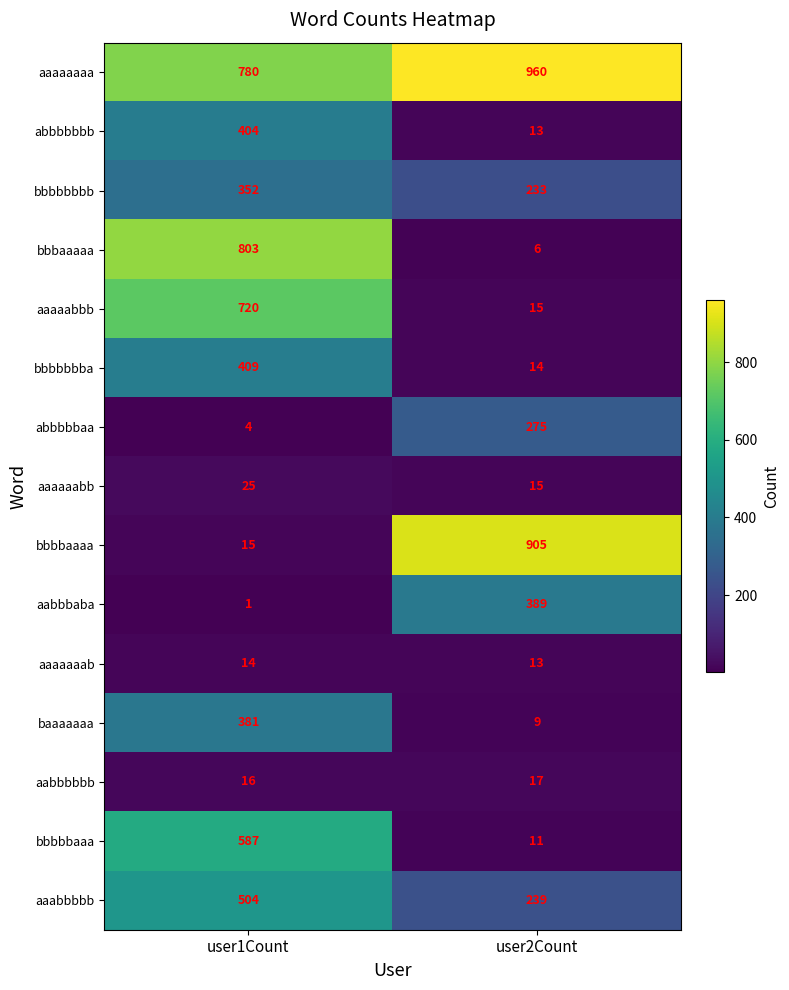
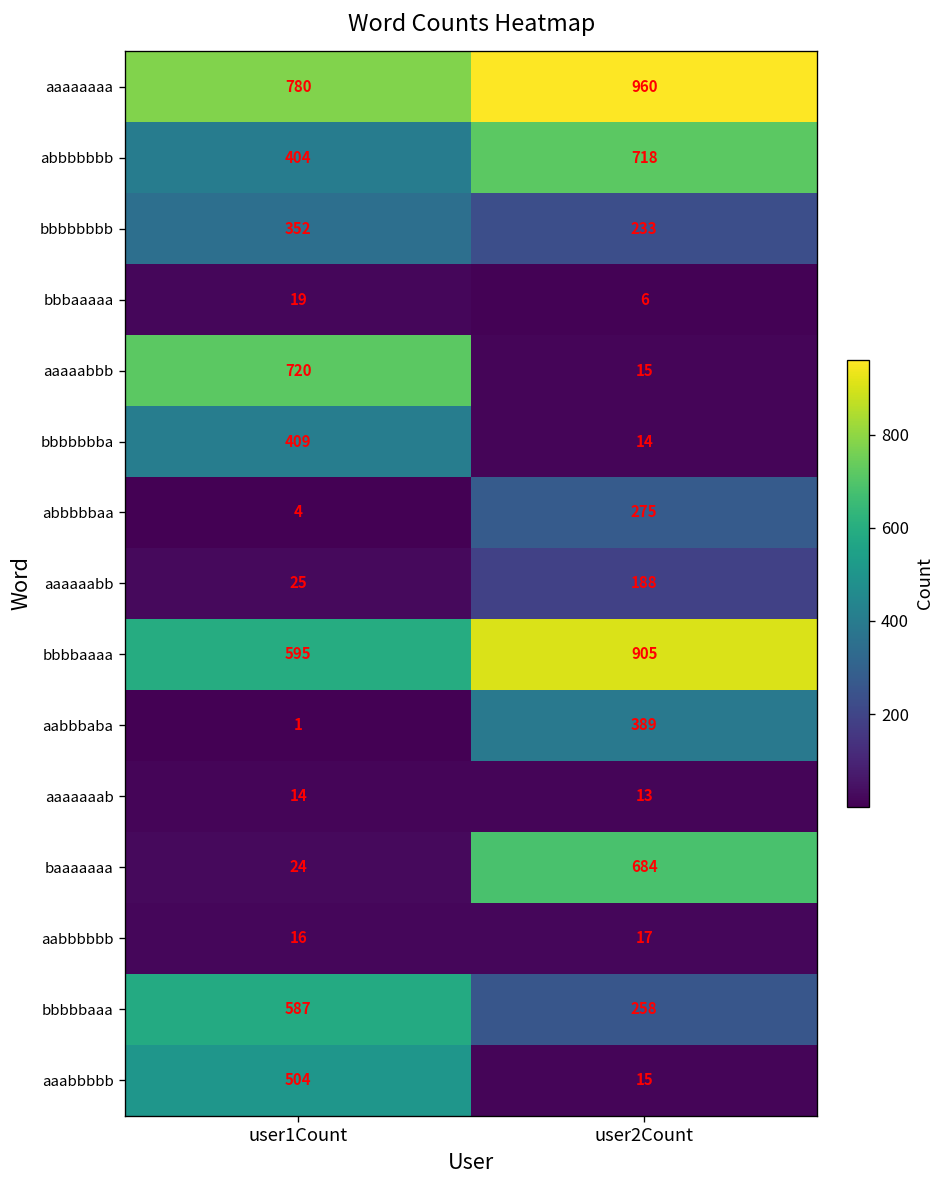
abbbbbbb, user2Count: 13 -> 718
bbbaaaaa, user1Count: 803 -> 19
aaaaaabb, user2Count: 15 -> 188
bbbbaaaa, user1Count: 15 -> 595
baaaaaaa, user1Count: 381 -> 24
baaaaaaa, user2Count: 9 -> 684
bbbbbaaa, user2Count: 11 -> 258
aaabbbbb, user2Count: 239 -> 15
